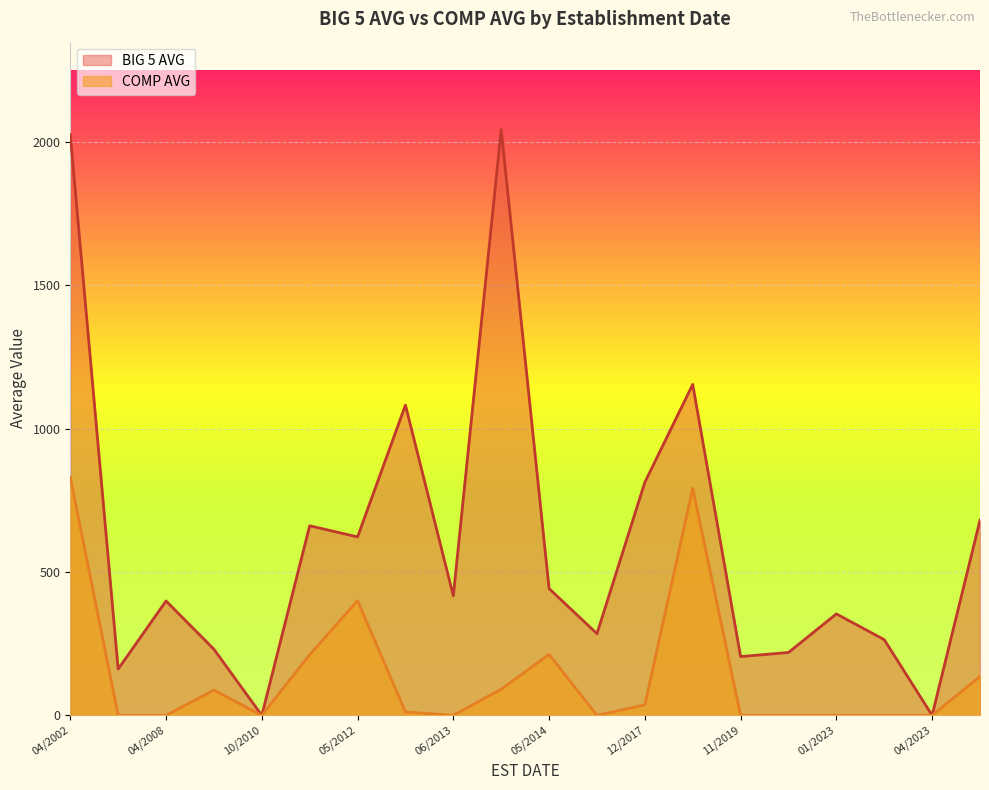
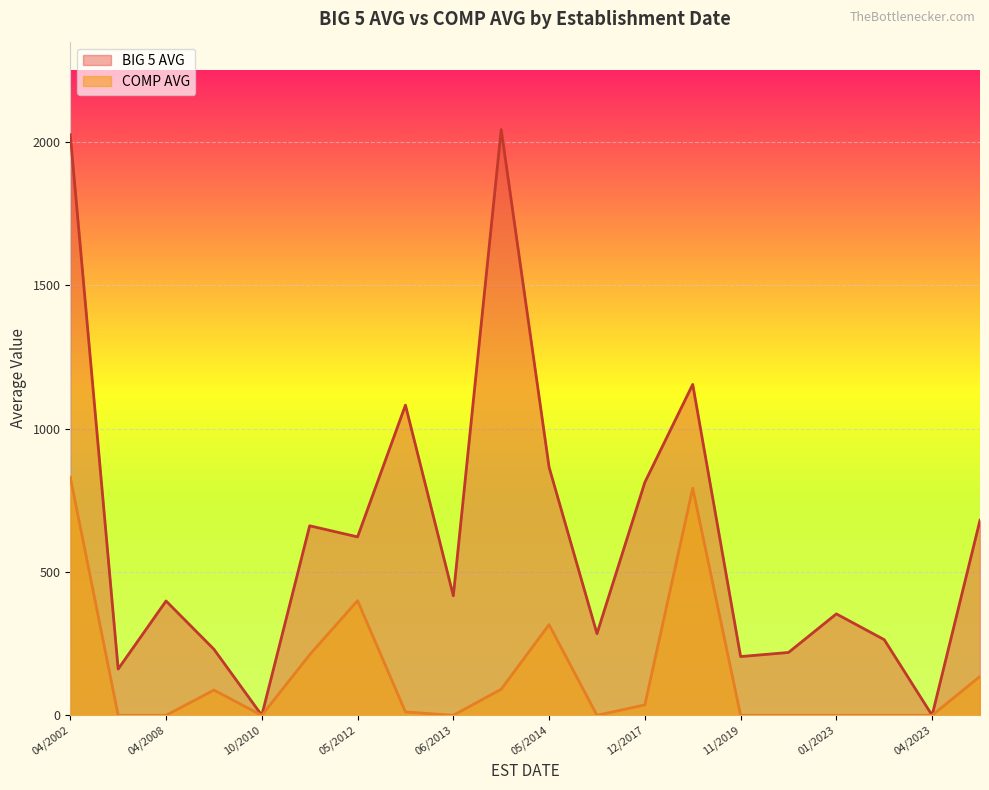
BIG 5 AVG, 05/2014: 440 -> 870
COMP AVG, 05/2014: 210 -> 320
